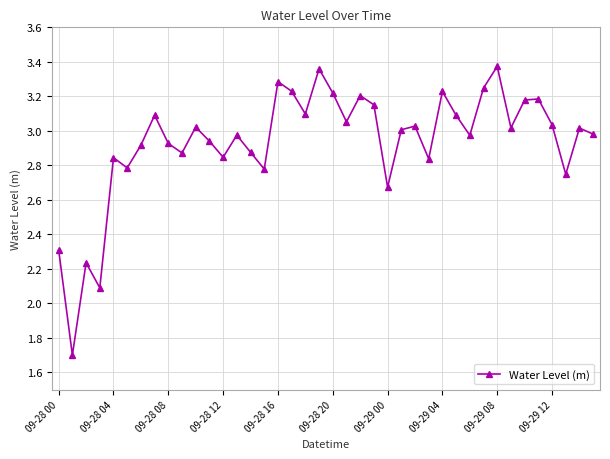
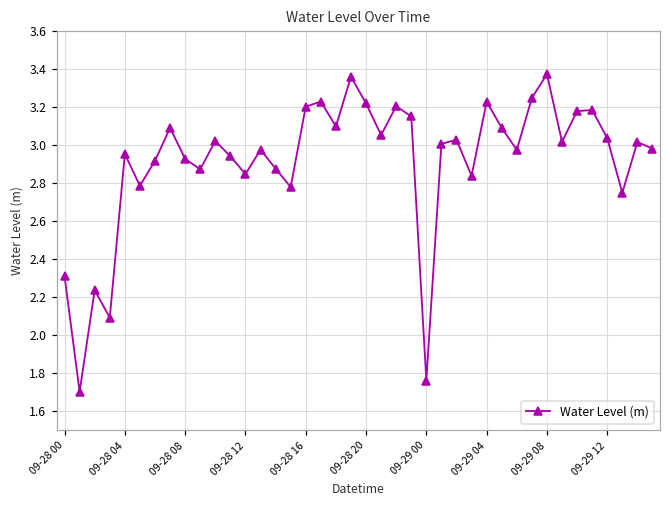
09-28 04: 2.84 -> 2.95
09-28 16: 3.29 -> 3.20
09-29 00: 2.67 -> 1.76
